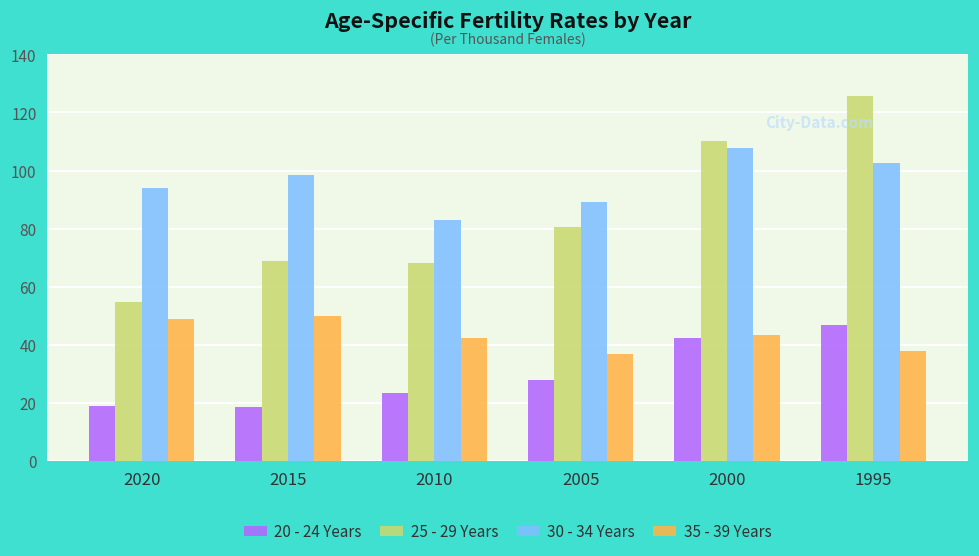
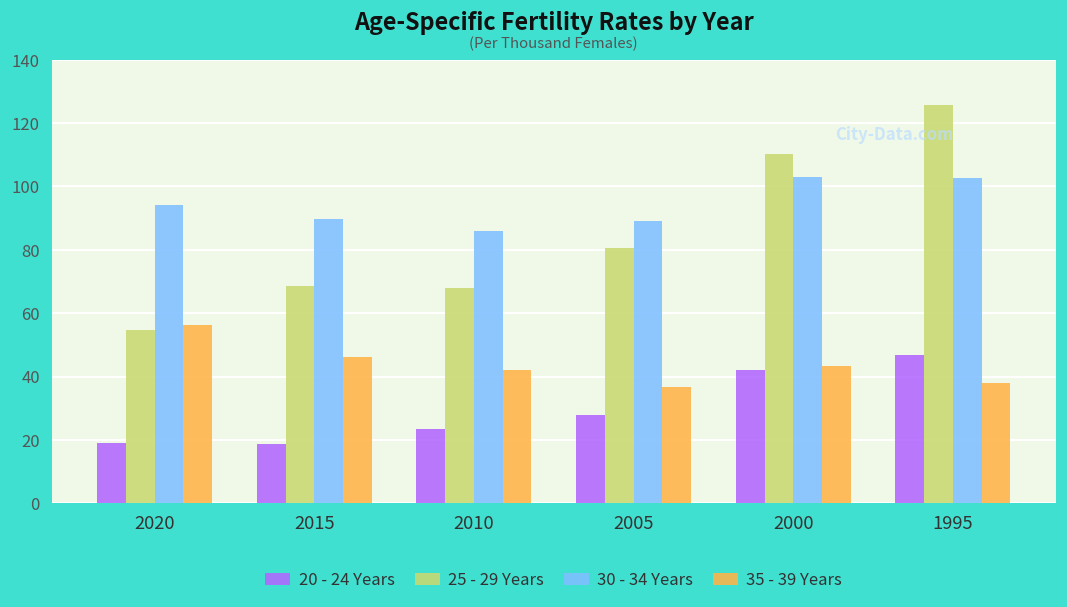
35 - 39 Years, 2020: 49 -> 56
30 - 34 Years, 2015: 99 -> 90
35 - 39 Years, 2015: 50 -> 46
30 - 34 Years, 2010: 83 -> 86
30 - 34 Years, 2000: 108 -> 103
